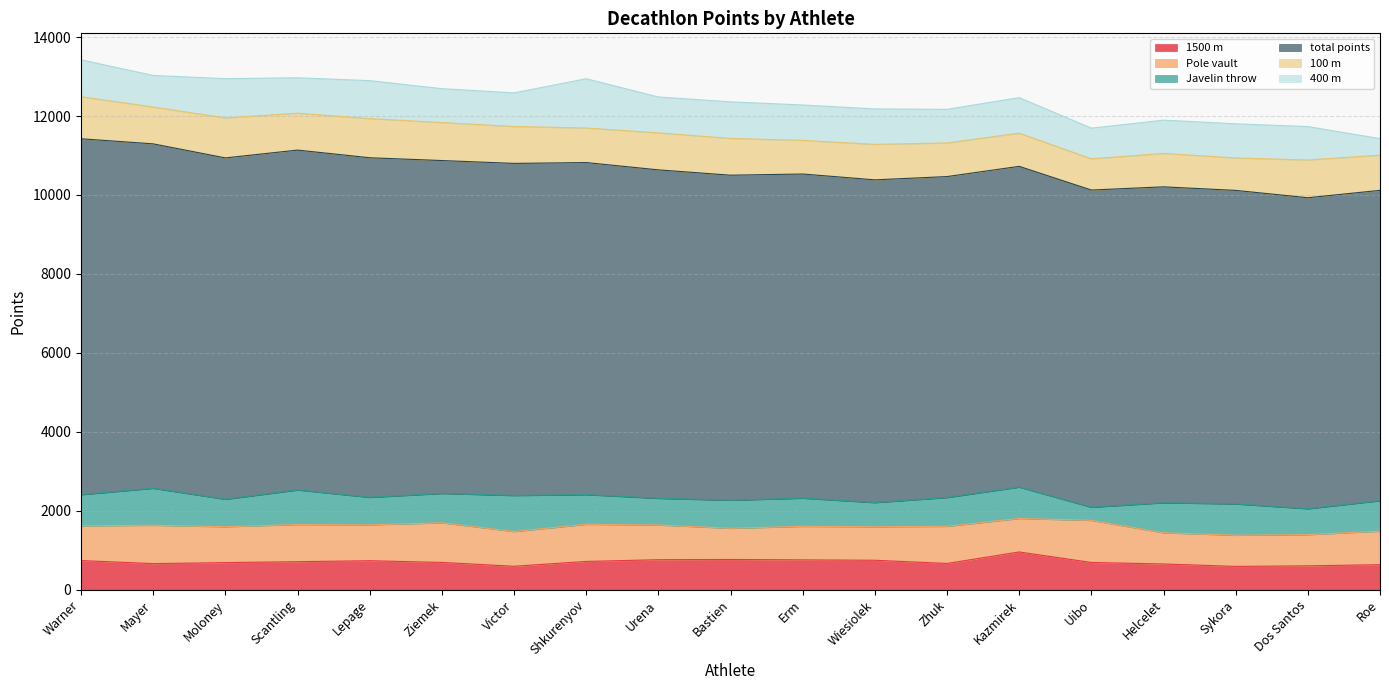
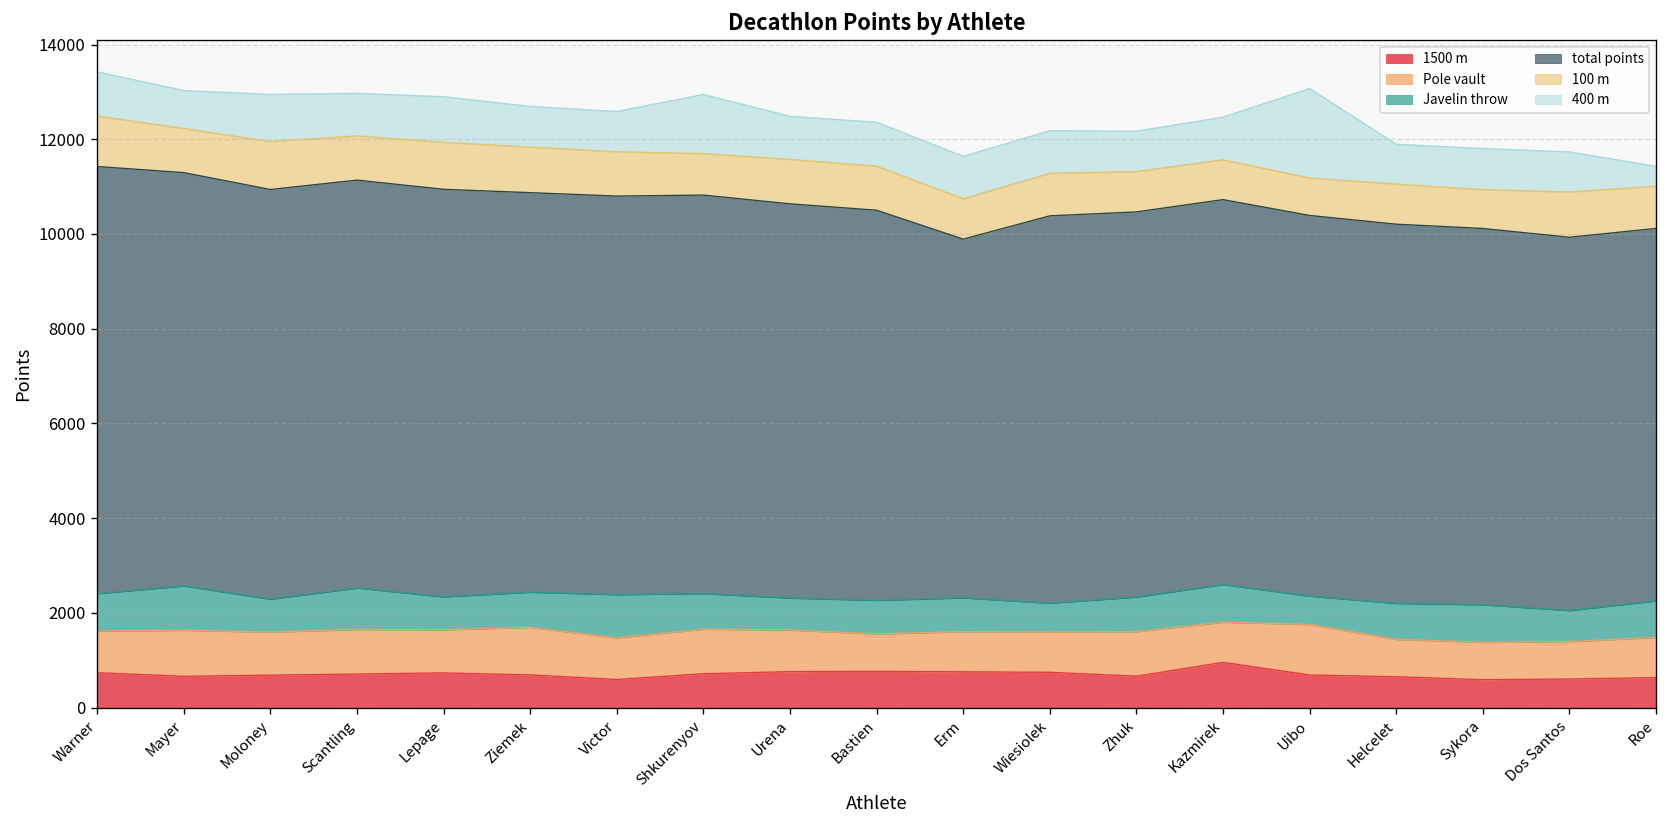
total points, Erm: 8200 -> 7600
Javelin throw, Uibo: 300 -> 600
400 m, Uibo: 800 -> 1900
